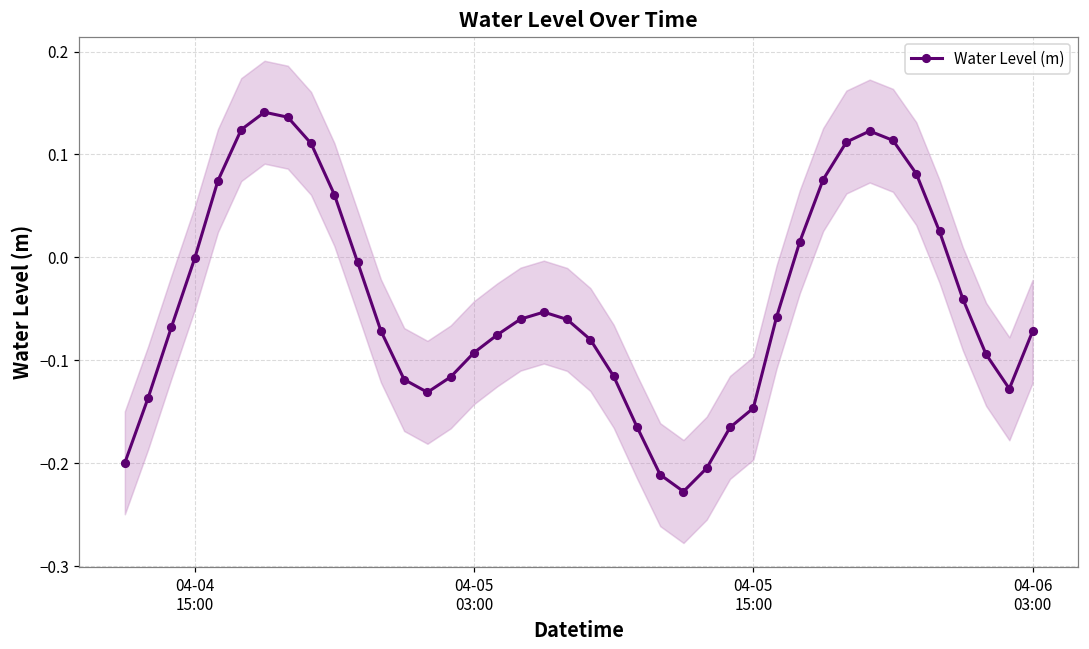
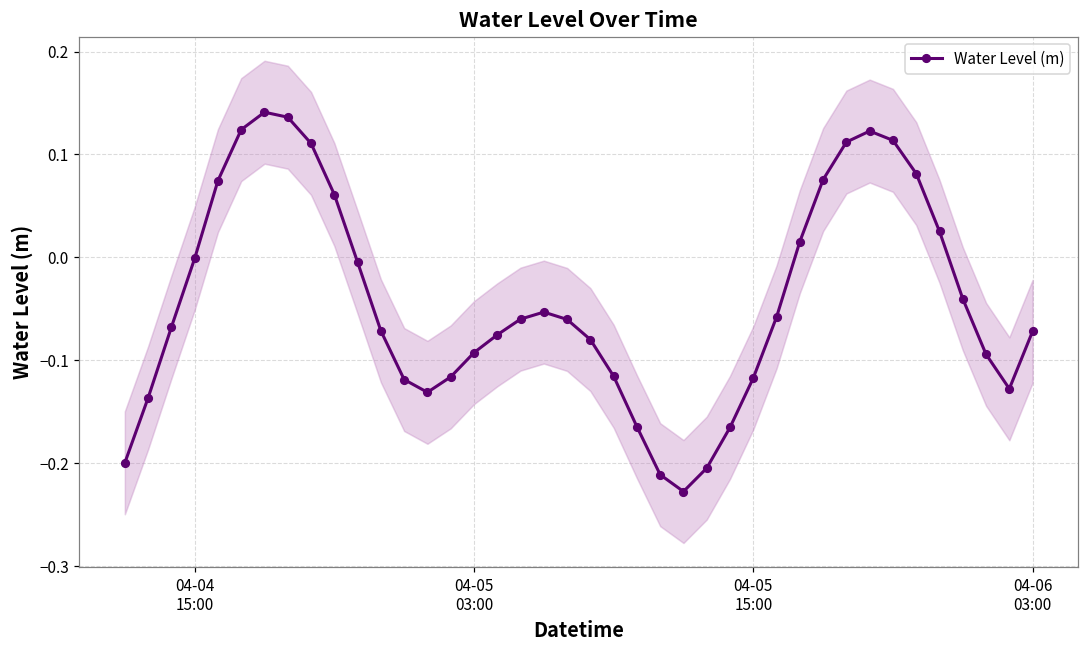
Water Level (m), 04-05 15:00: -0.15 -> -0.12
